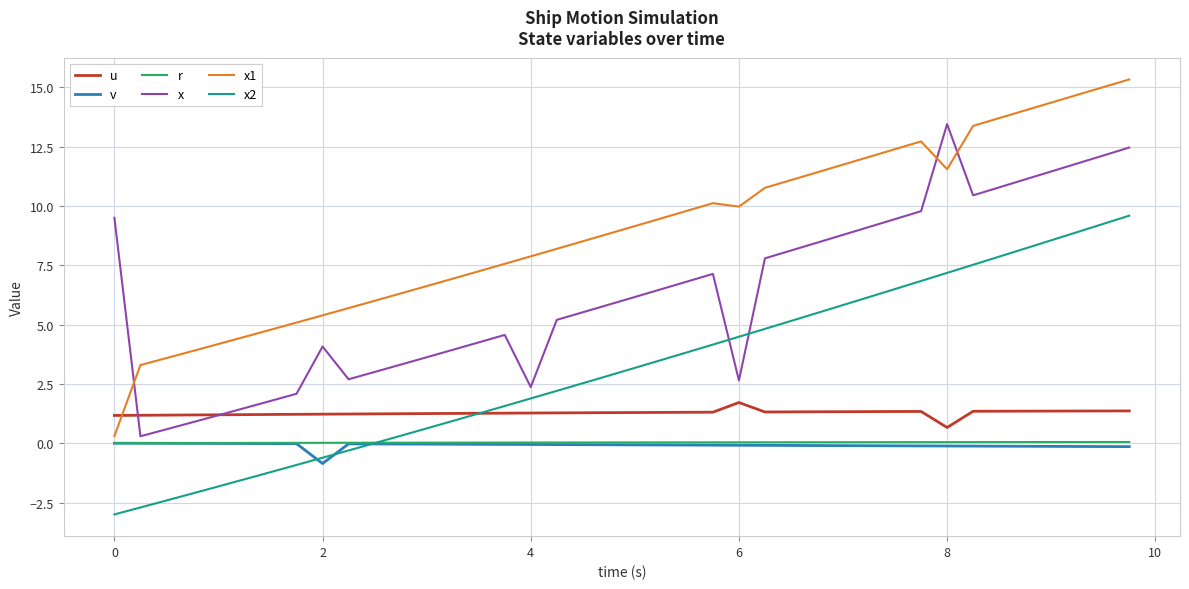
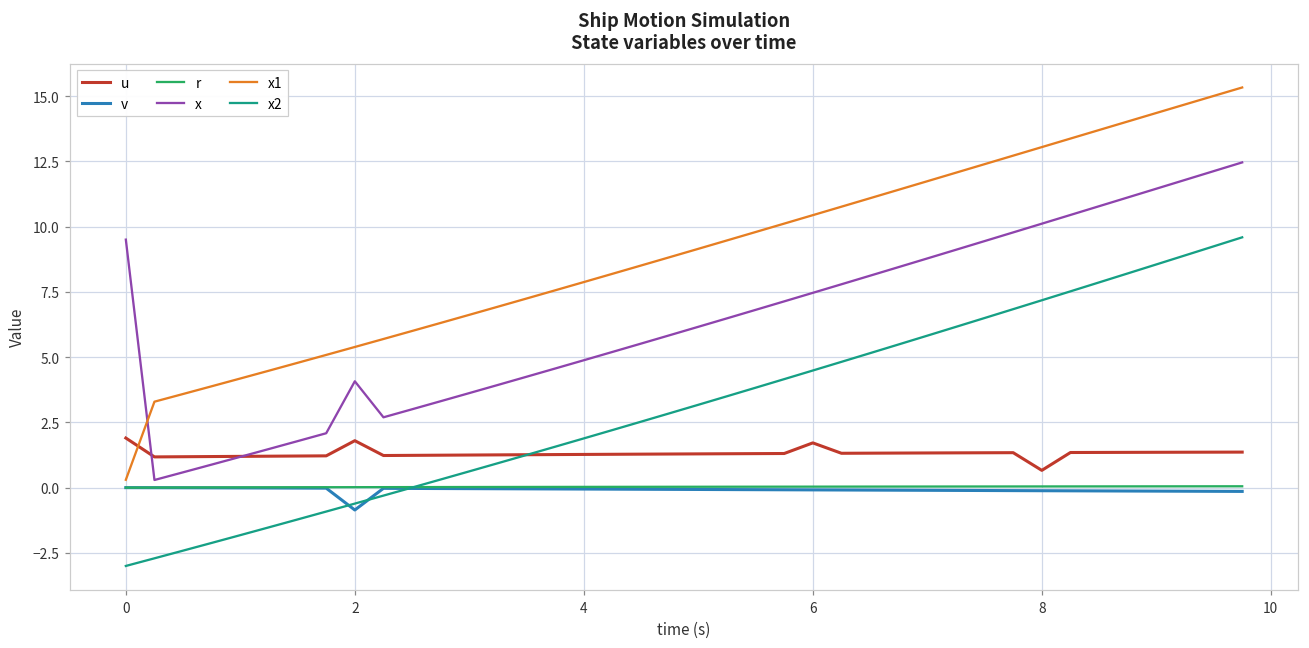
u, 0: 1.2 -> 1.9
u, 2: 1.2 -> 1.8
x, 4: 2.4 -> 4.9
x, 6: 2.6 -> 7.5
x1, 6: 10.0 -> 10.4
x, 8: 13.4 -> 10.1
x1, 8: 11.5 -> 13.0
